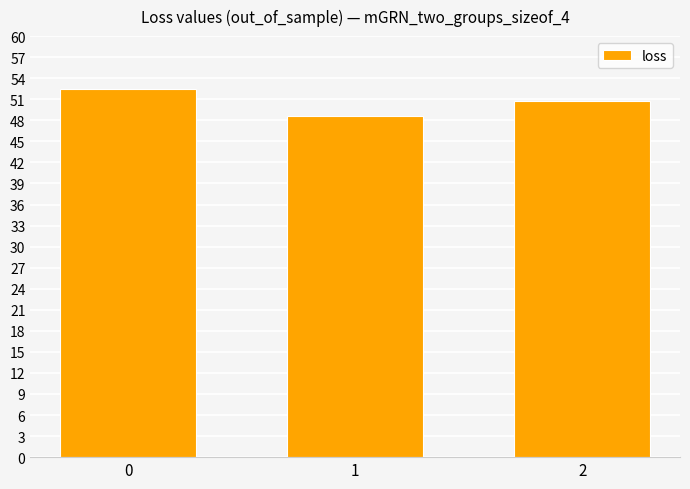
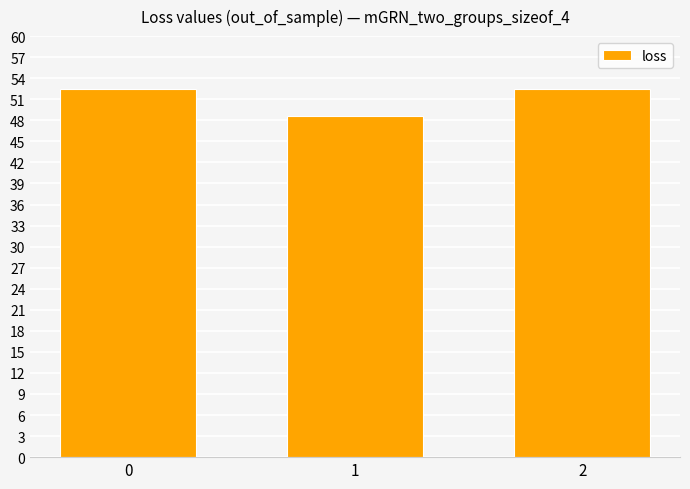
2: 51 -> 52
